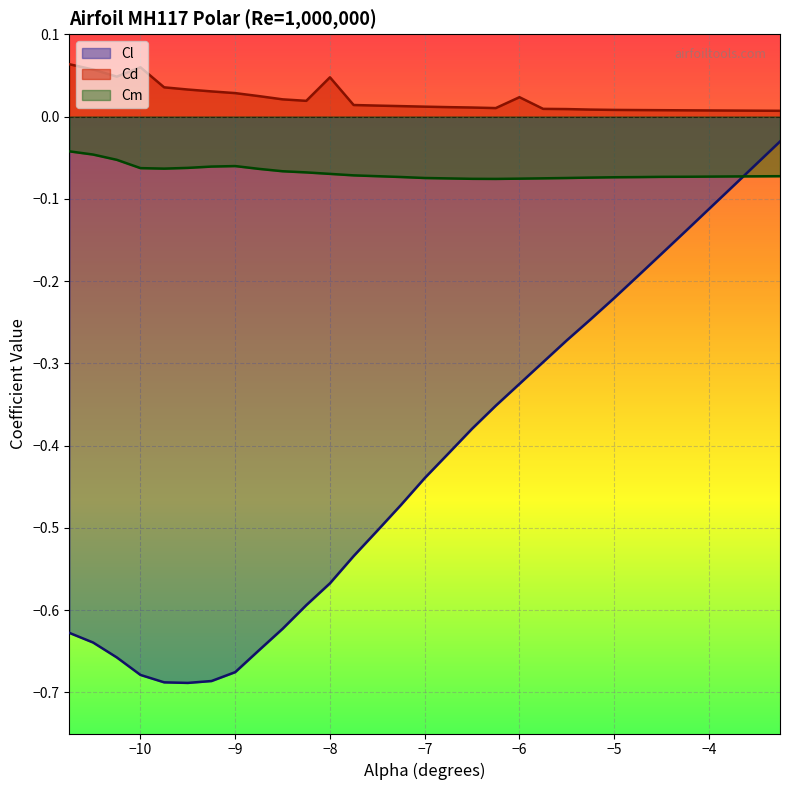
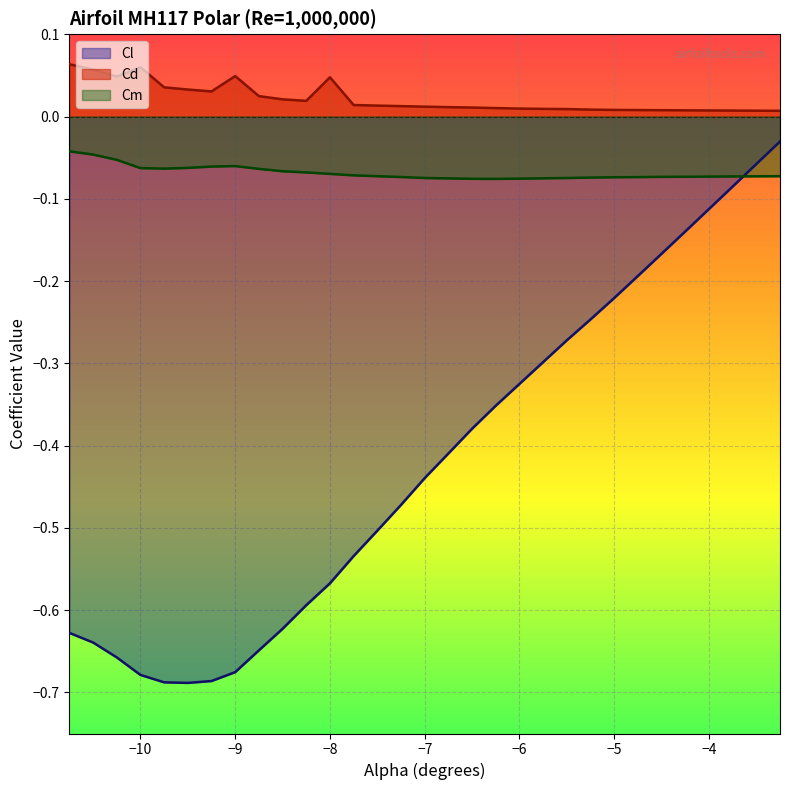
Cd, −9: 0.03 -> 0.05
Cd, −6: 0.02 -> 0.01
